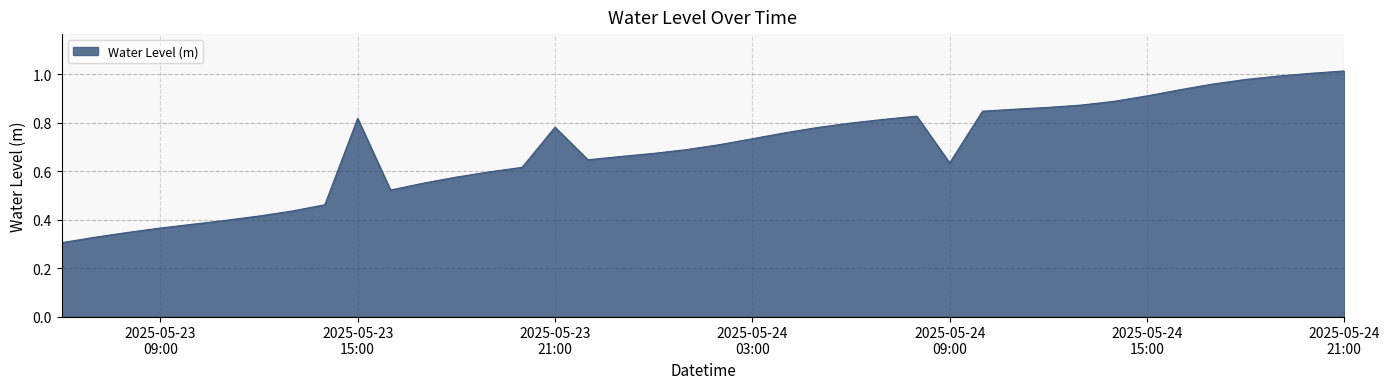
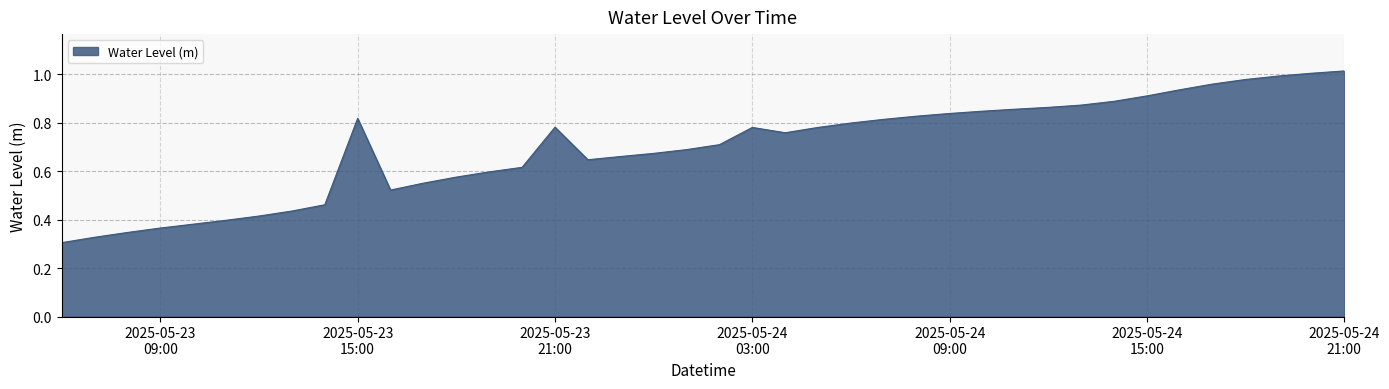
2025-05-24 03:00: 0.73 -> 0.78
2025-05-24 09:00: 0.63 -> 0.84
